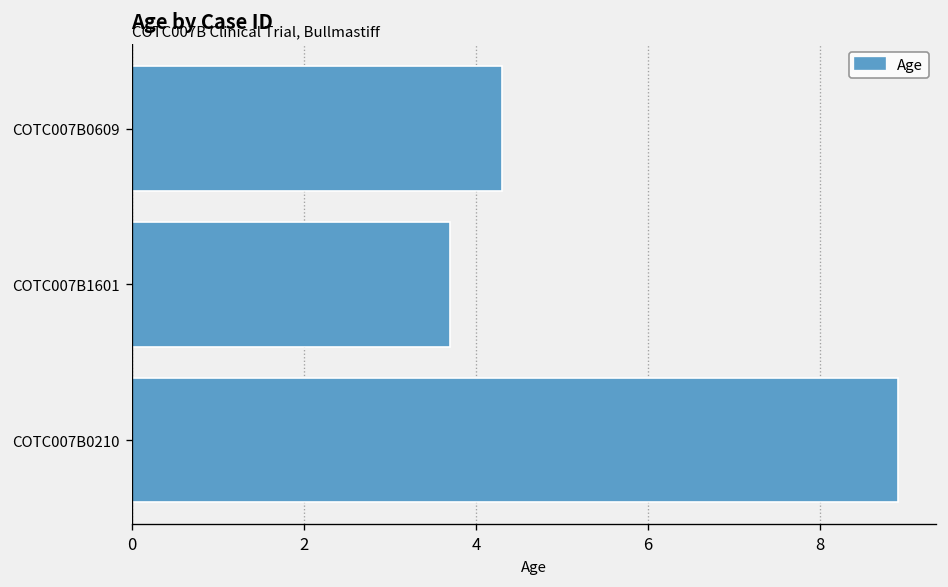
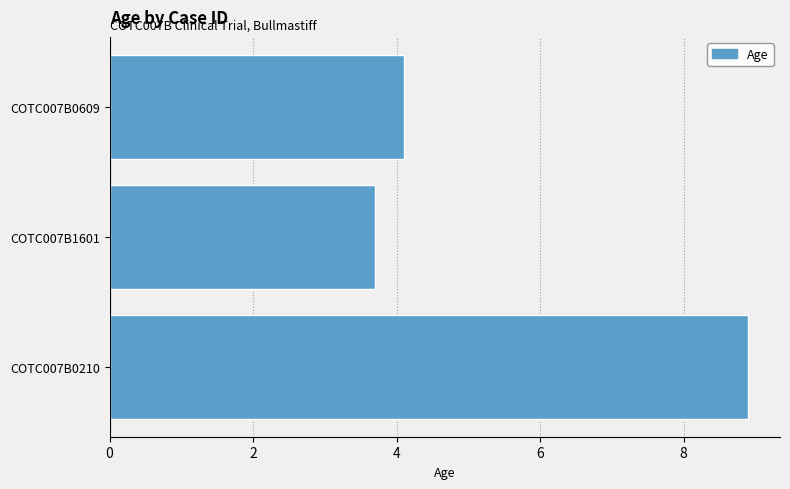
COTC007B0609: 4.3 -> 4.1
